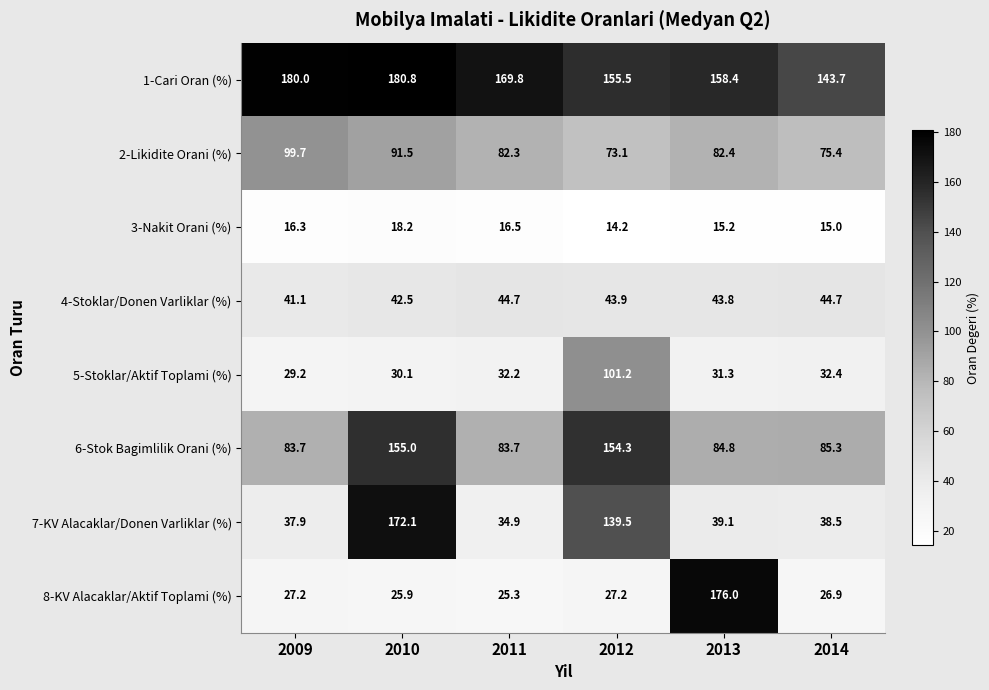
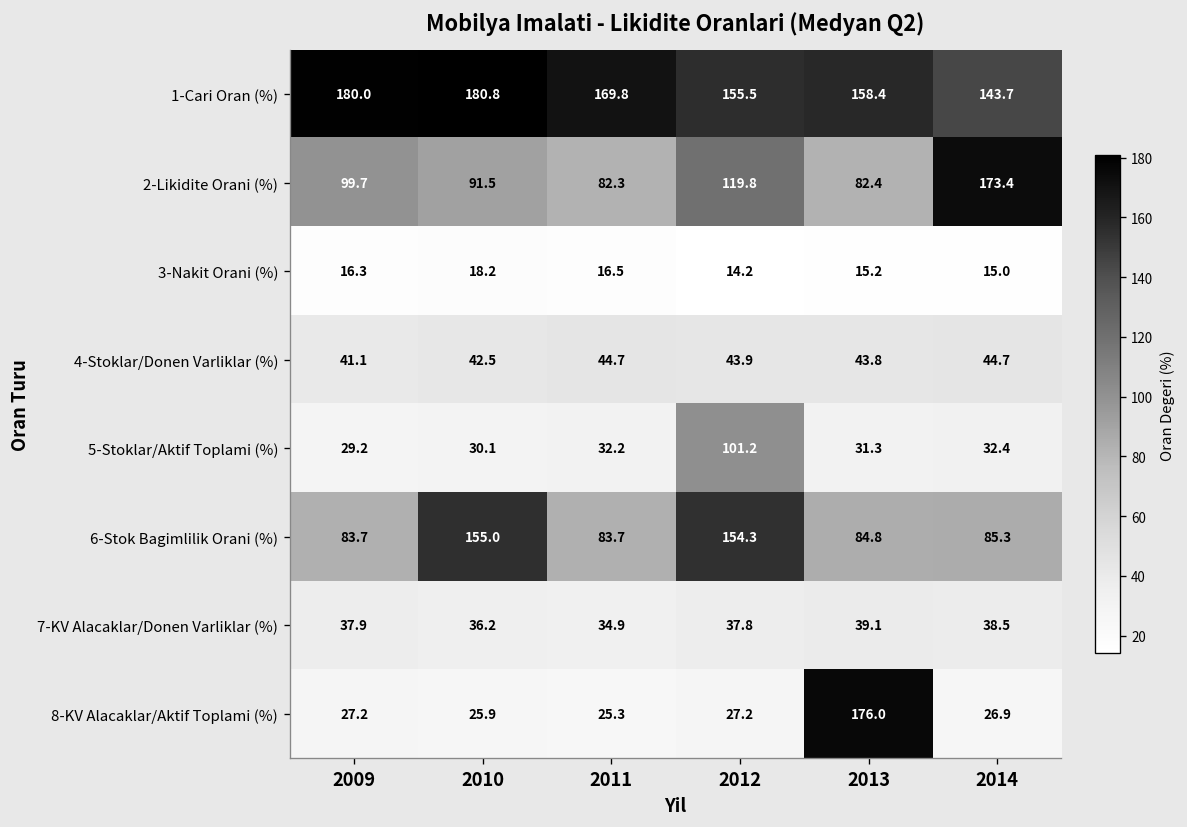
2-Likidite Orani (%), 2012: 73.1 -> 119.8
2-Likidite Orani (%), 2014: 75.4 -> 173.4
7-KV Alacaklar/Donen Varliklar (%), 2010: 172.1 -> 36.2
7-KV Alacaklar/Donen Varliklar (%), 2012: 139.5 -> 37.8
